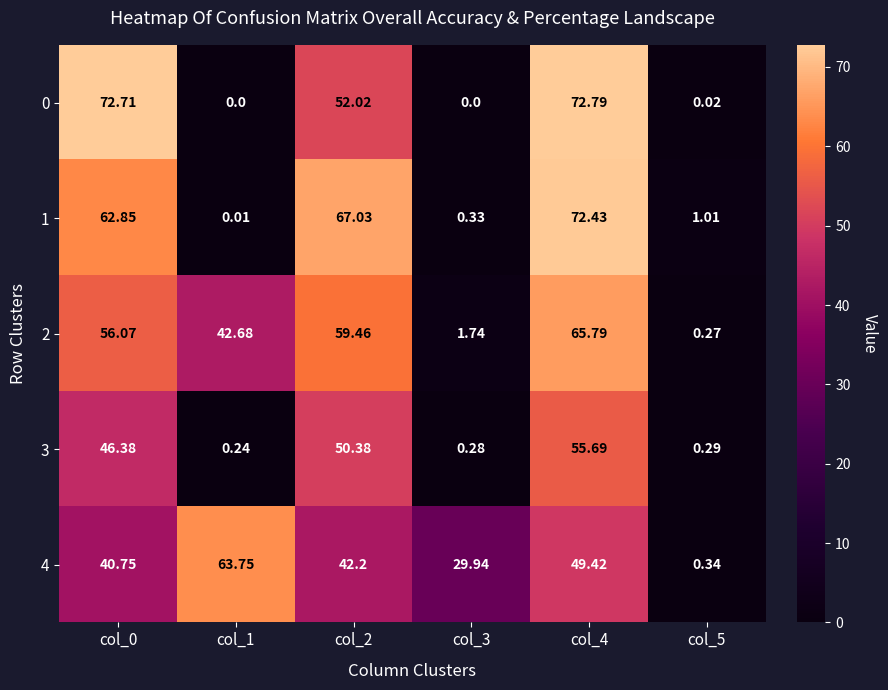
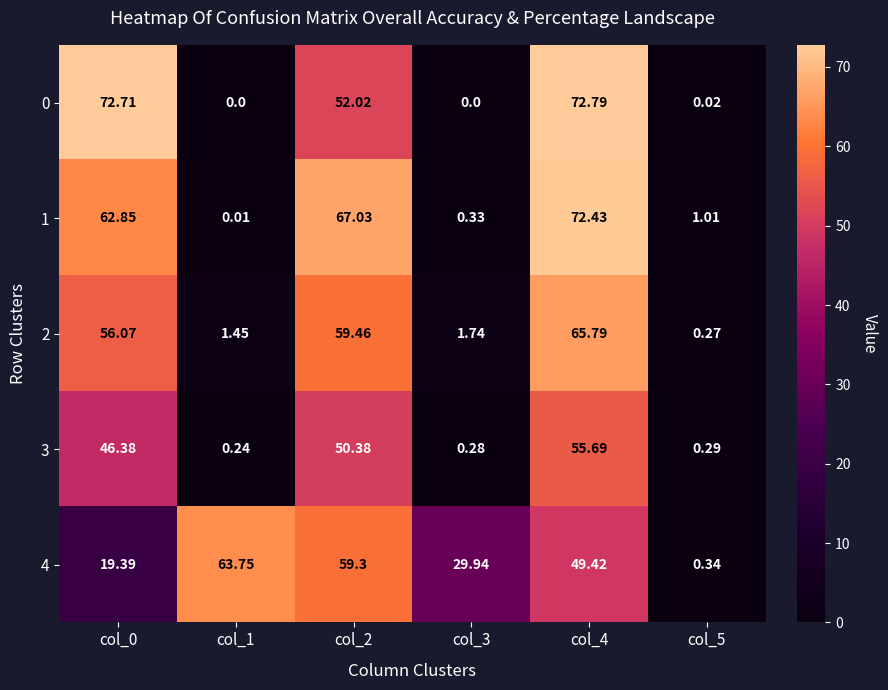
2, col_1: 42.68 -> 1.45
4, col_0: 40.75 -> 19.39
4, col_2: 42.2 -> 59.3
